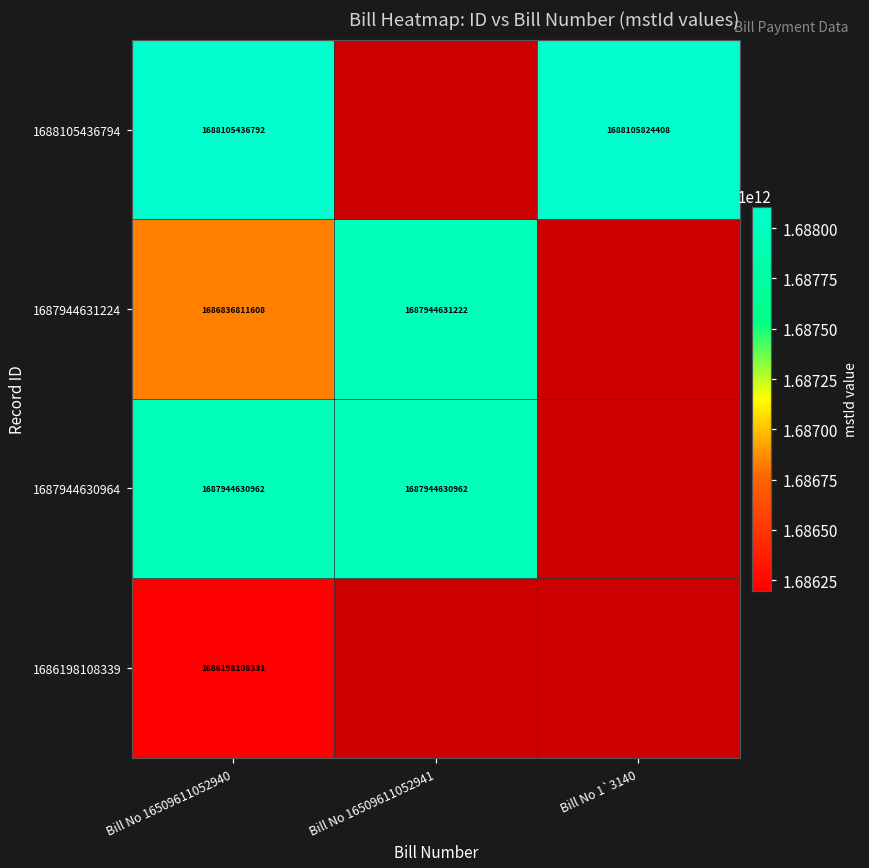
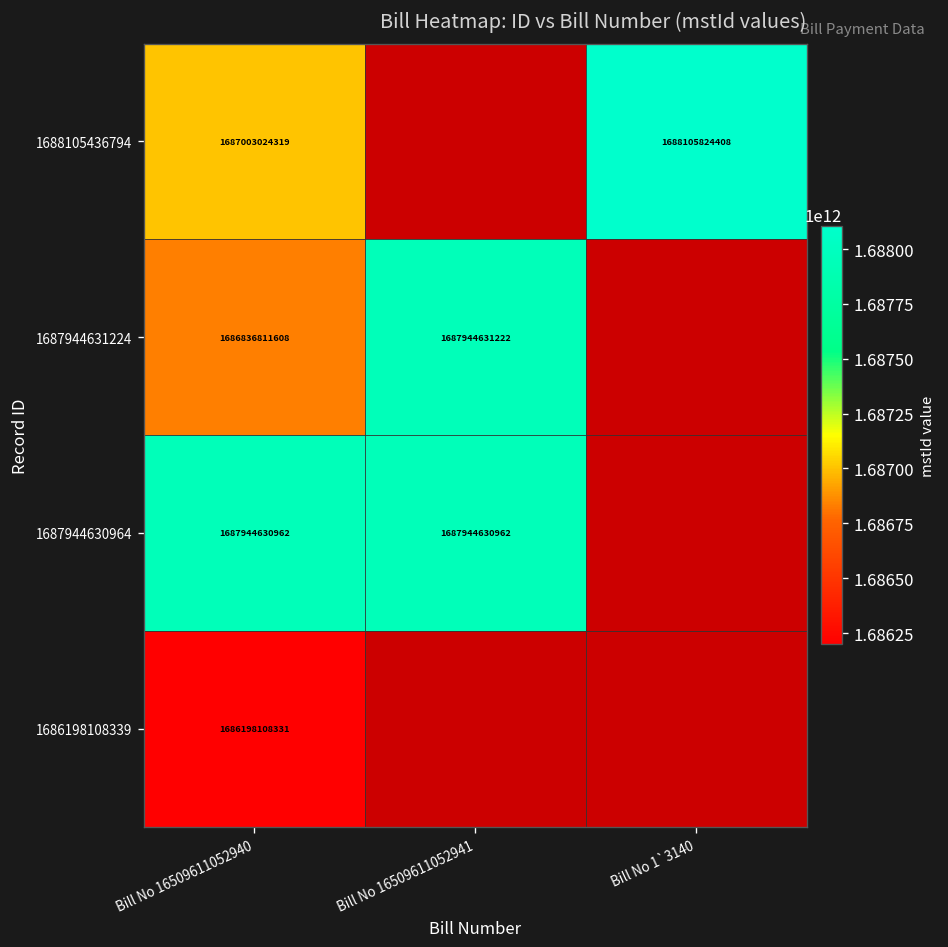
1688105436794, Bill No 16509611052940: 1688105436792 -> 1687003024319
